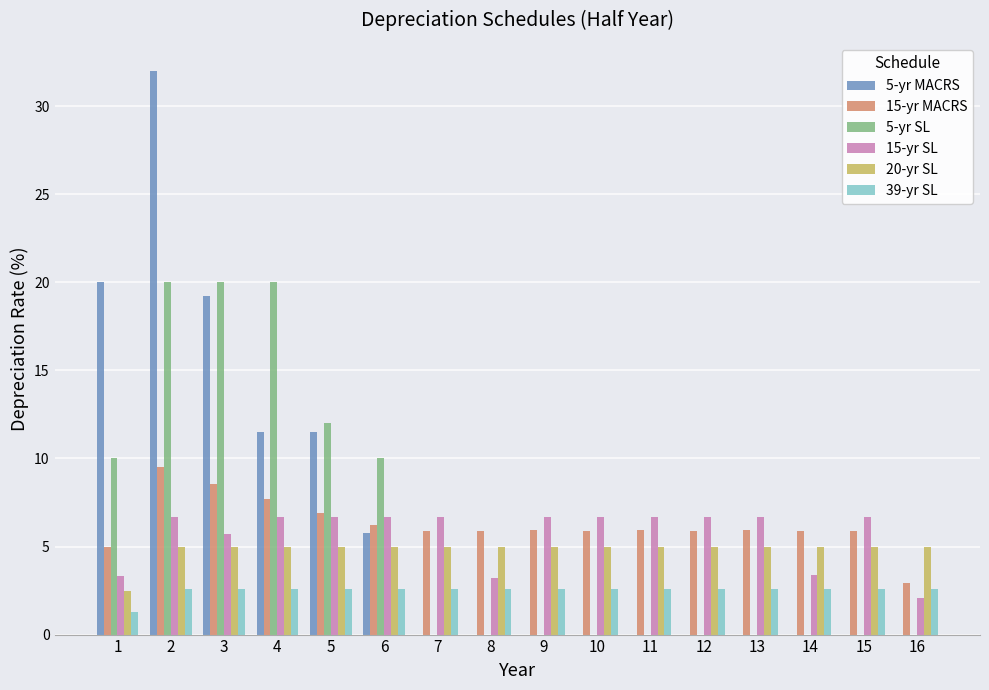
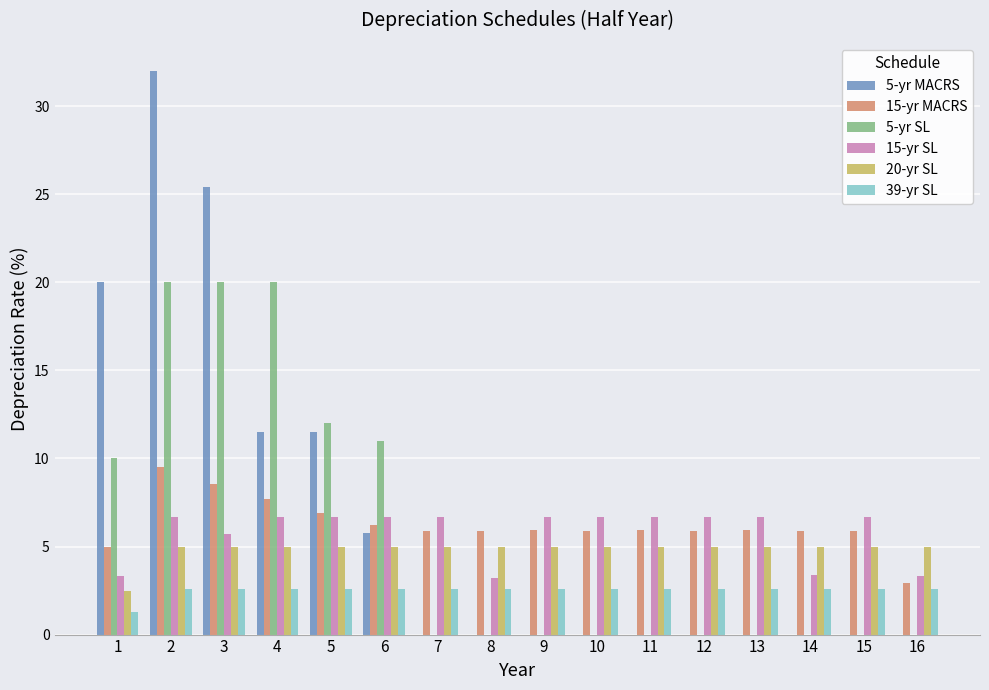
5-yr MACRS, 3: 19.2 -> 25.4
5-yr SL, 6: 10 -> 11
15-yr SL, 16: 2.1 -> 3.3
